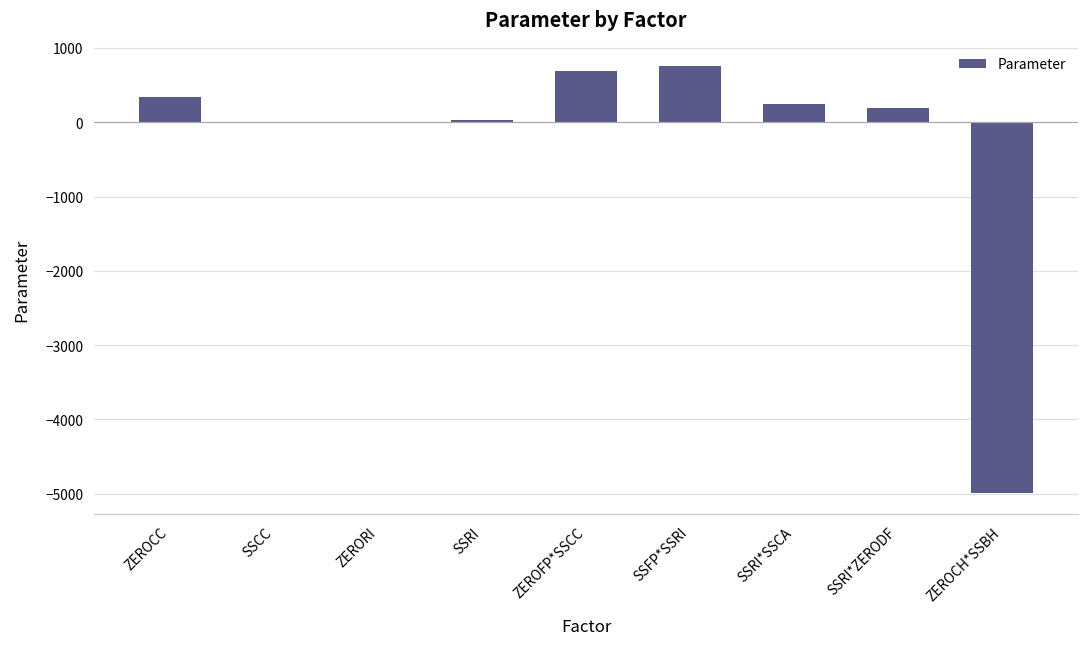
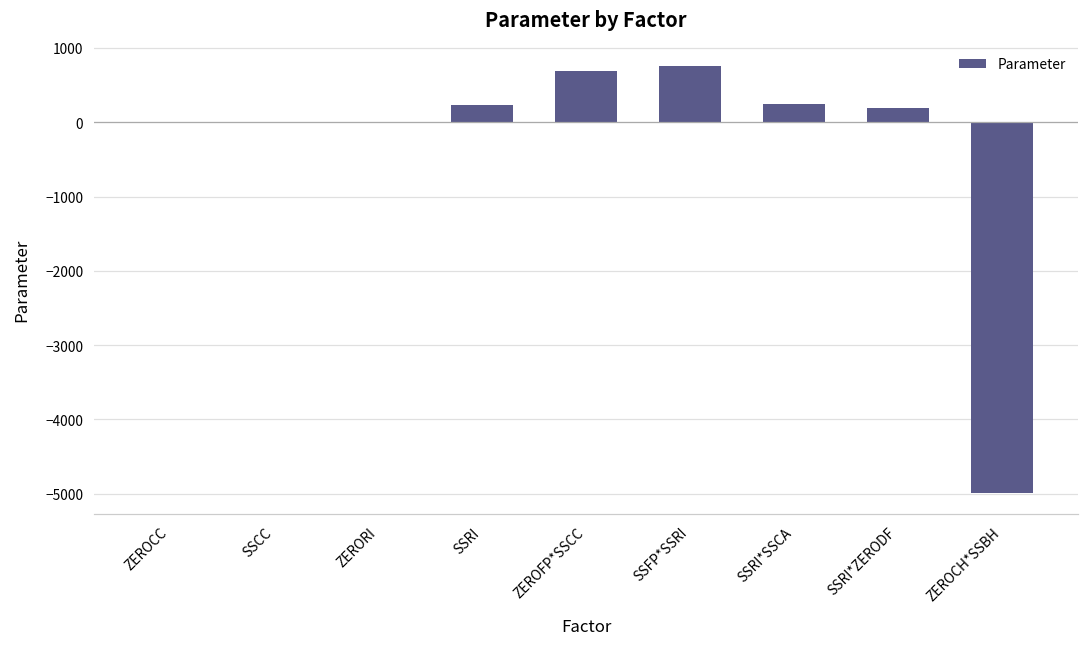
ZEROCC: 300 -> 0
SSRI: 0 -> 200
